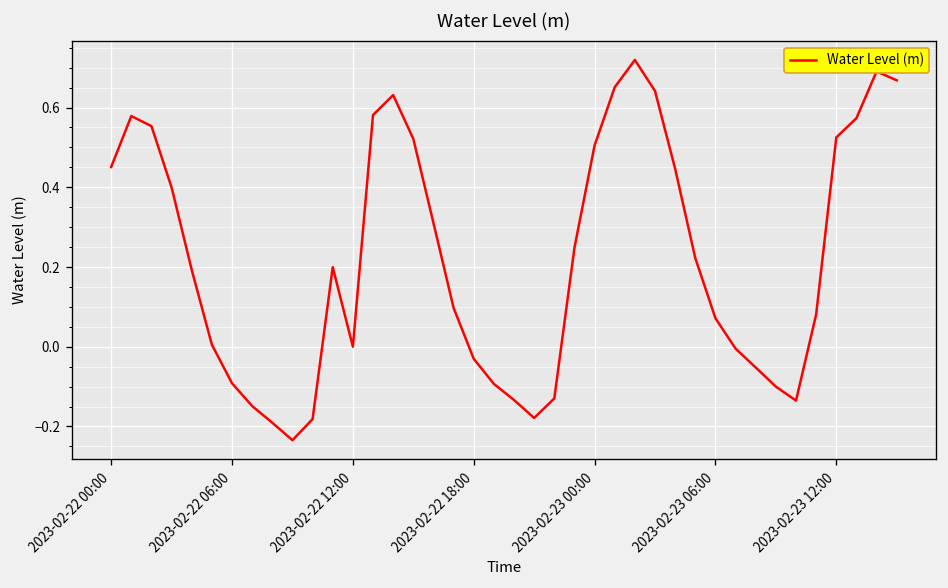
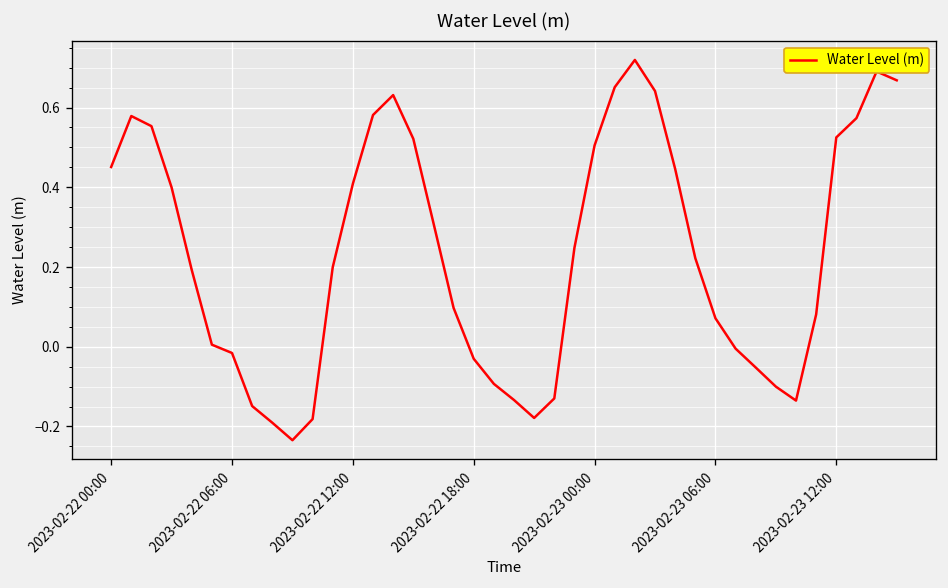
2023-02-22 06:00: -0.09 -> -0.02
2023-02-22 12:00: 0.00 -> 0.41
